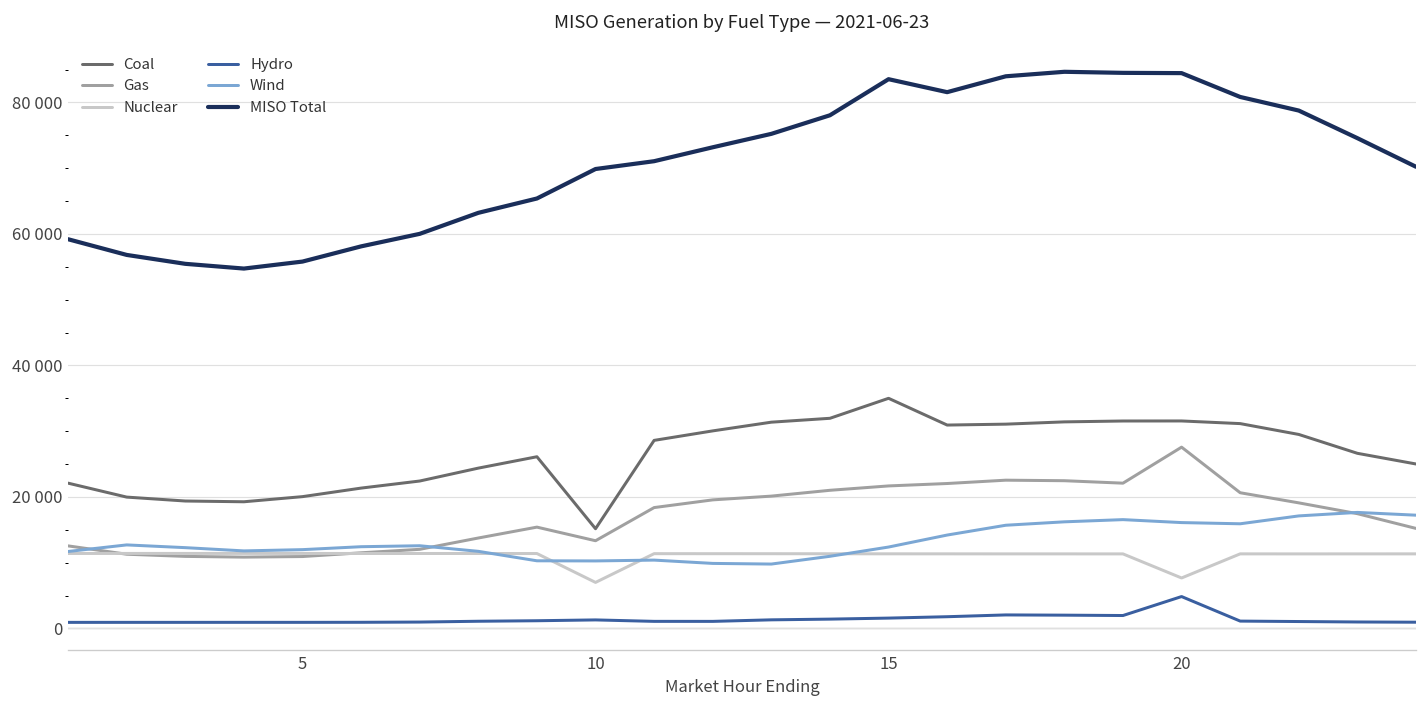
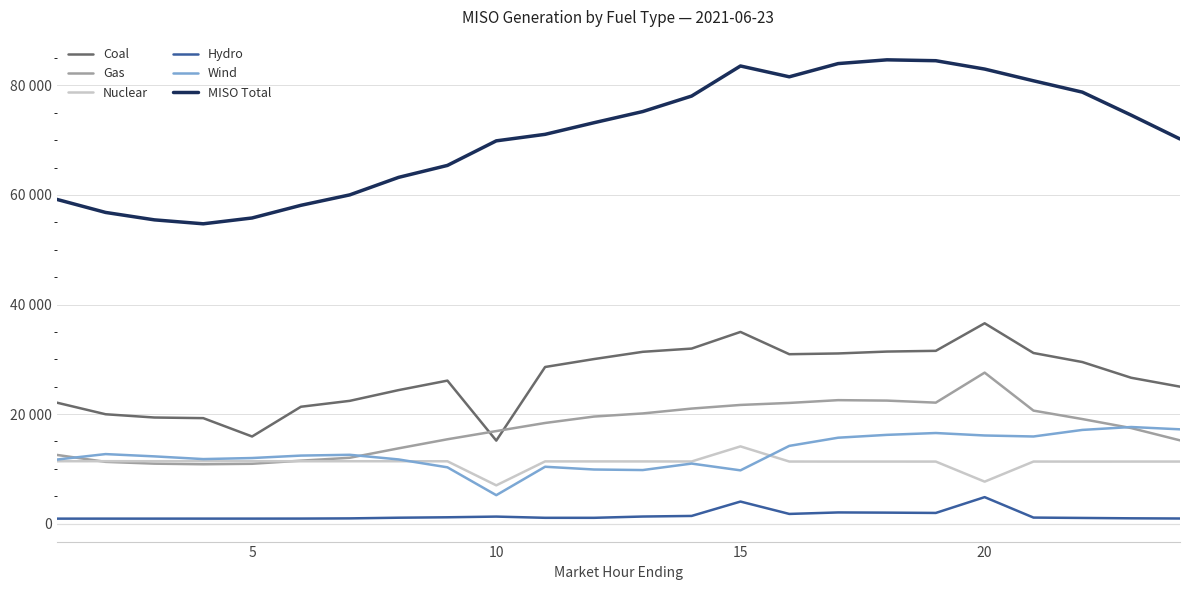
Coal, 5: 20000 -> 16000
Gas, 10: 13000 -> 17000
Wind, 10: 10000 -> 5000
Nuclear, 15: 11000 -> 14000
Hydro, 15: 2000 -> 4000
Wind, 15: 12000 -> 10000
Coal, 20: 32000 -> 37000
MISO Total, 20: 84000 -> 83000
